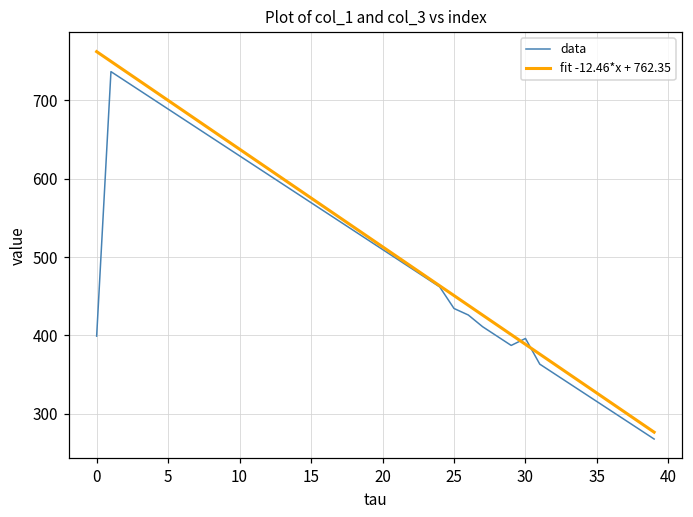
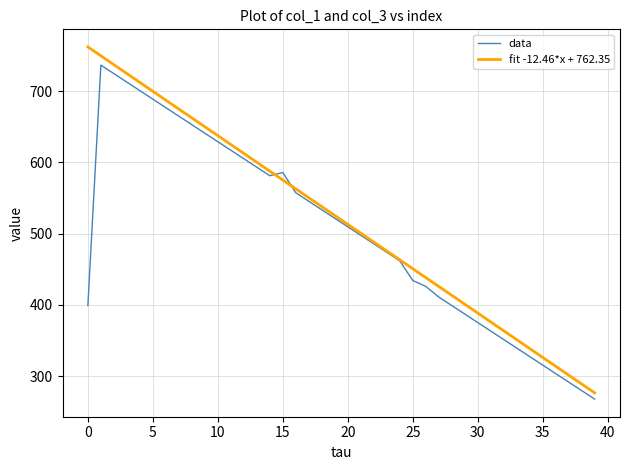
data, 15: 570 -> 590
data, 30: 400 -> 380
